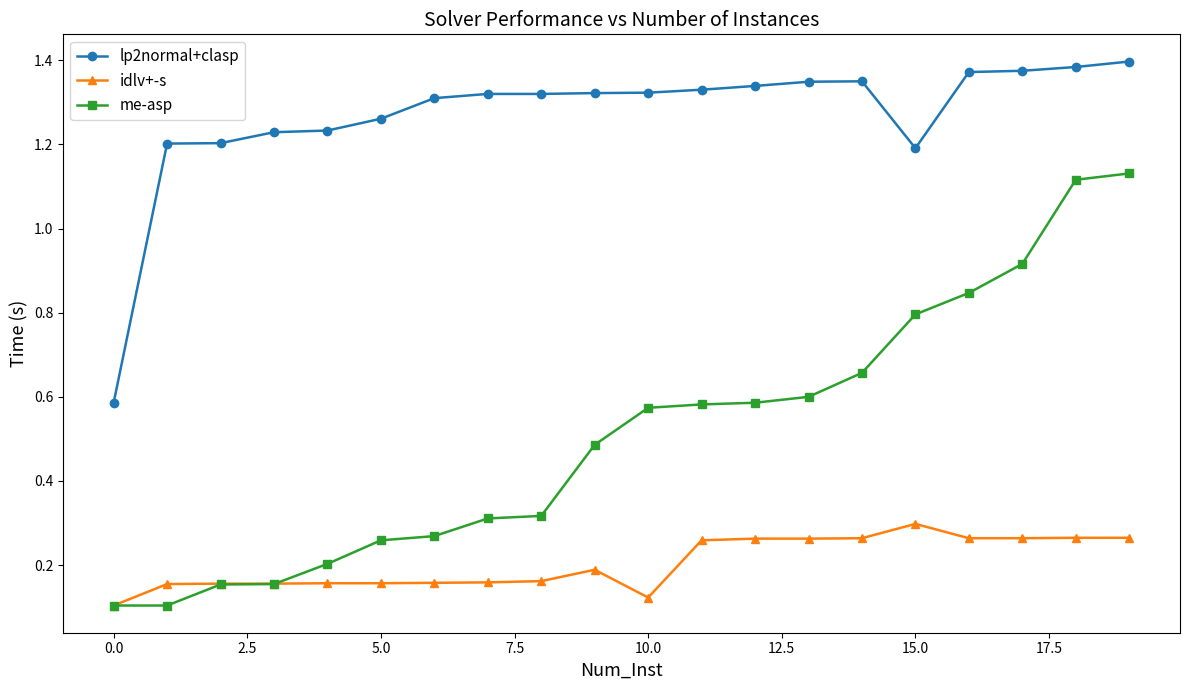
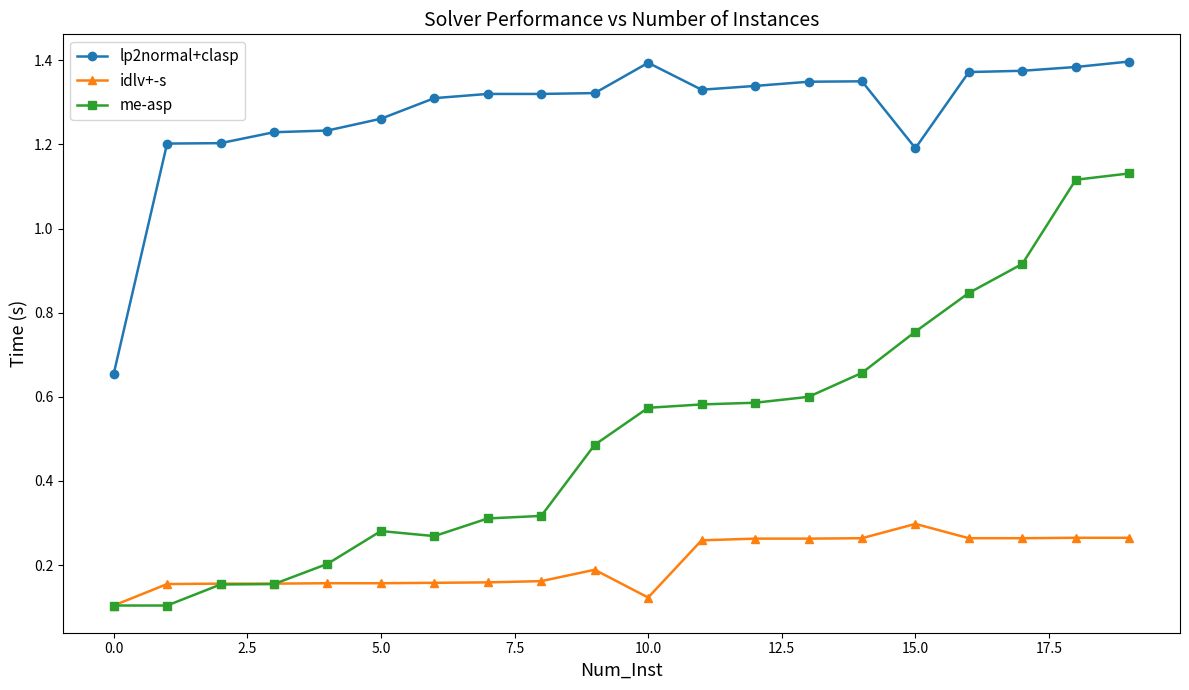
lp2normal+clasp, 0.0: 0.59 -> 0.65
me-asp, 5.0: 0.26 -> 0.28
lp2normal+clasp, 10.0: 1.32 -> 1.39
me-asp, 15.0: 0.80 -> 0.76
